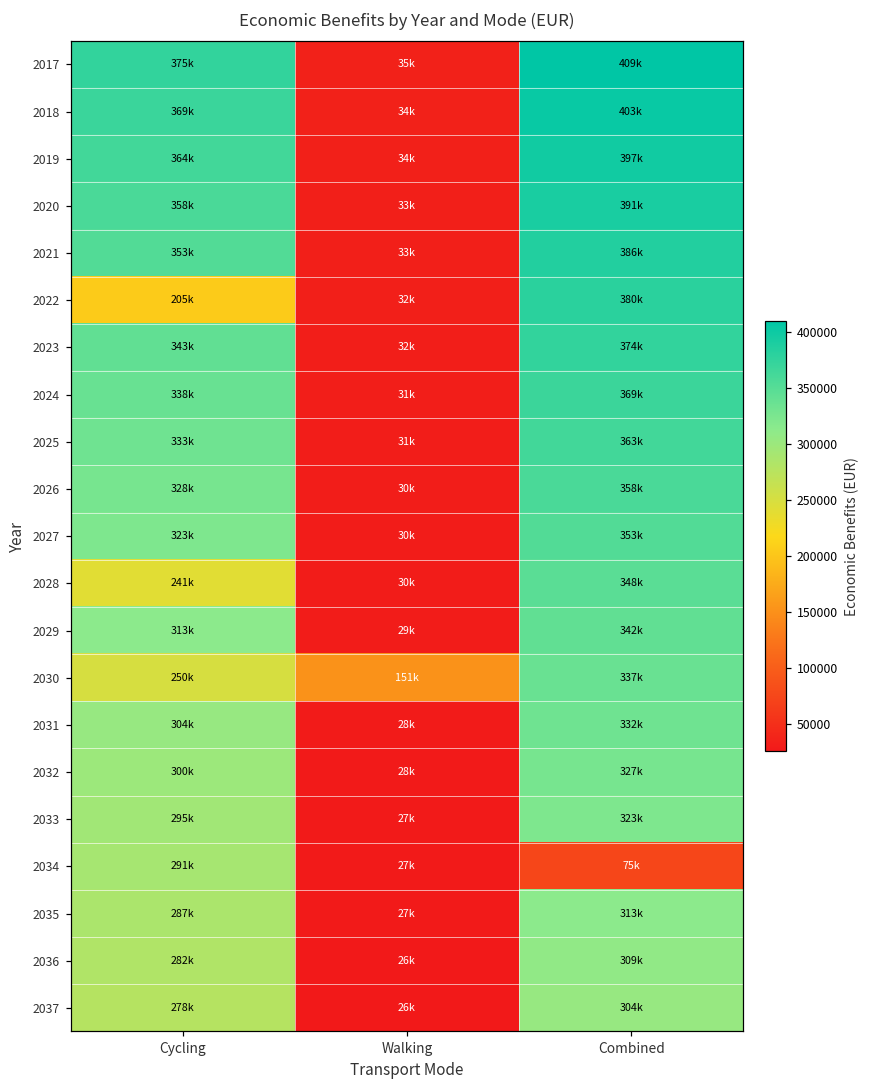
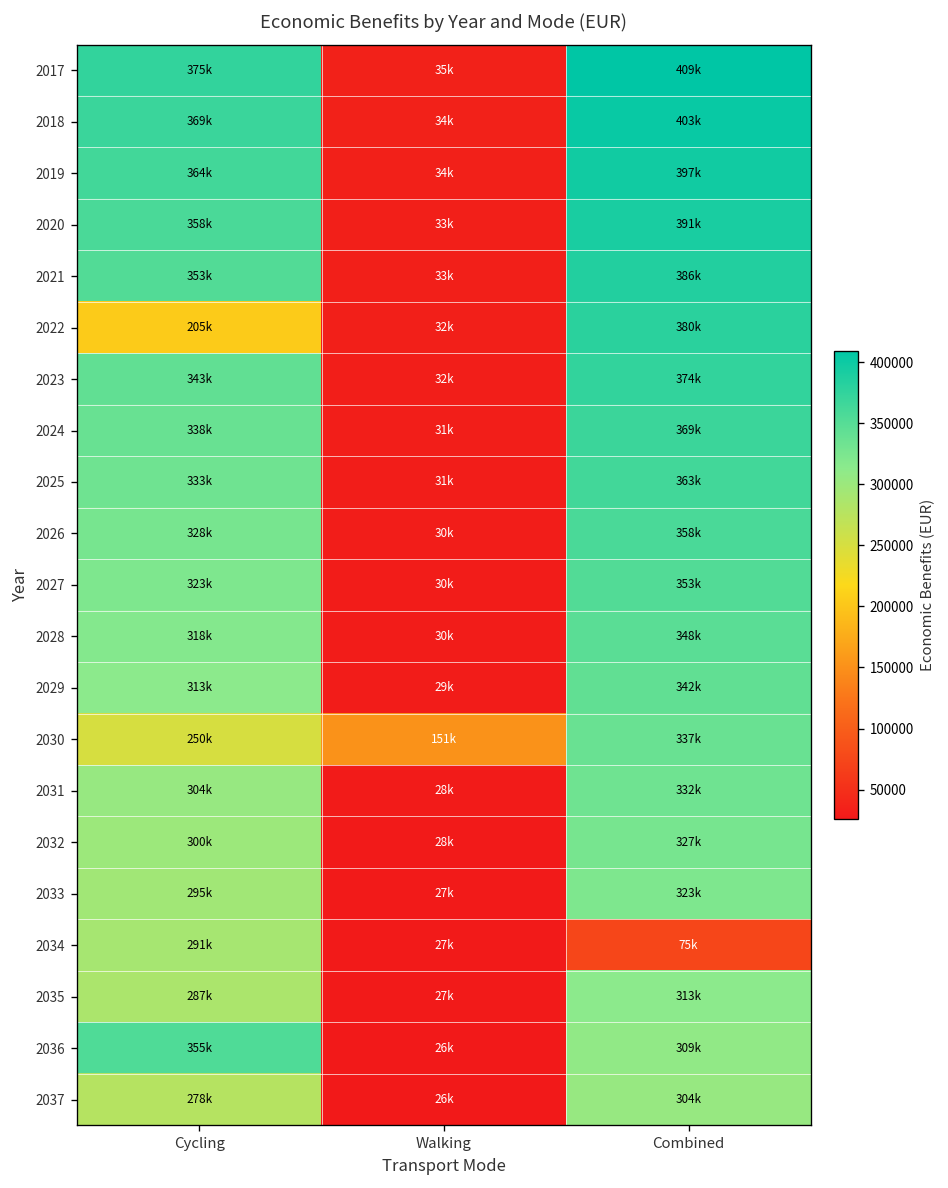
2028, Cycling: 241k -> 318k
2036, Cycling: 282k -> 355k
